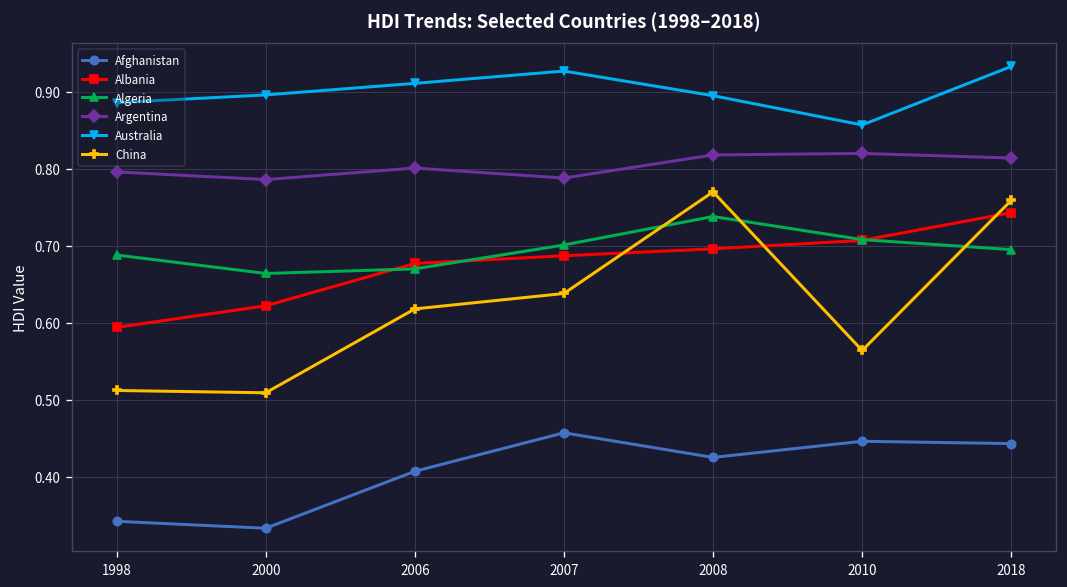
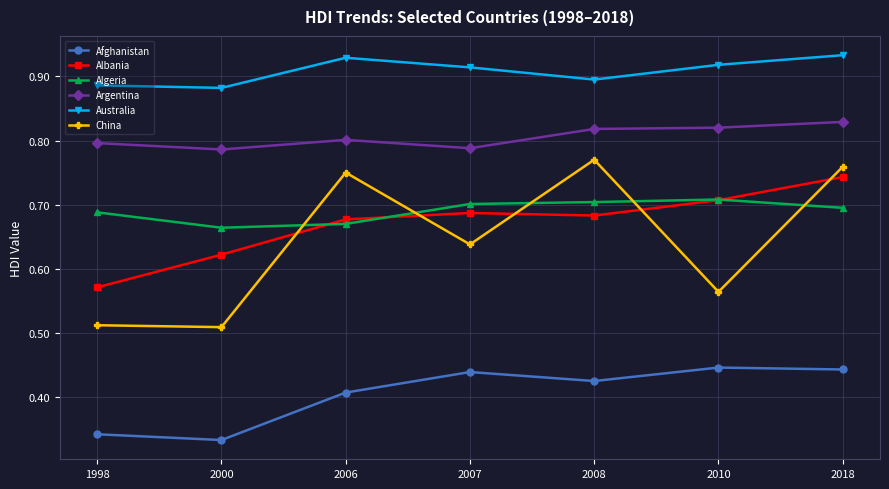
Albania, 1998: 0.59 -> 0.57
Australia, 2000: 0.90 -> 0.88
Australia, 2006: 0.91 -> 0.93
China, 2006: 0.62 -> 0.75
Afghanistan, 2007: 0.46 -> 0.44
Australia, 2007: 0.93 -> 0.91
Albania, 2008: 0.70 -> 0.68
Algeria, 2008: 0.74 -> 0.70
Australia, 2010: 0.86 -> 0.92
Argentina, 2018: 0.81 -> 0.83
